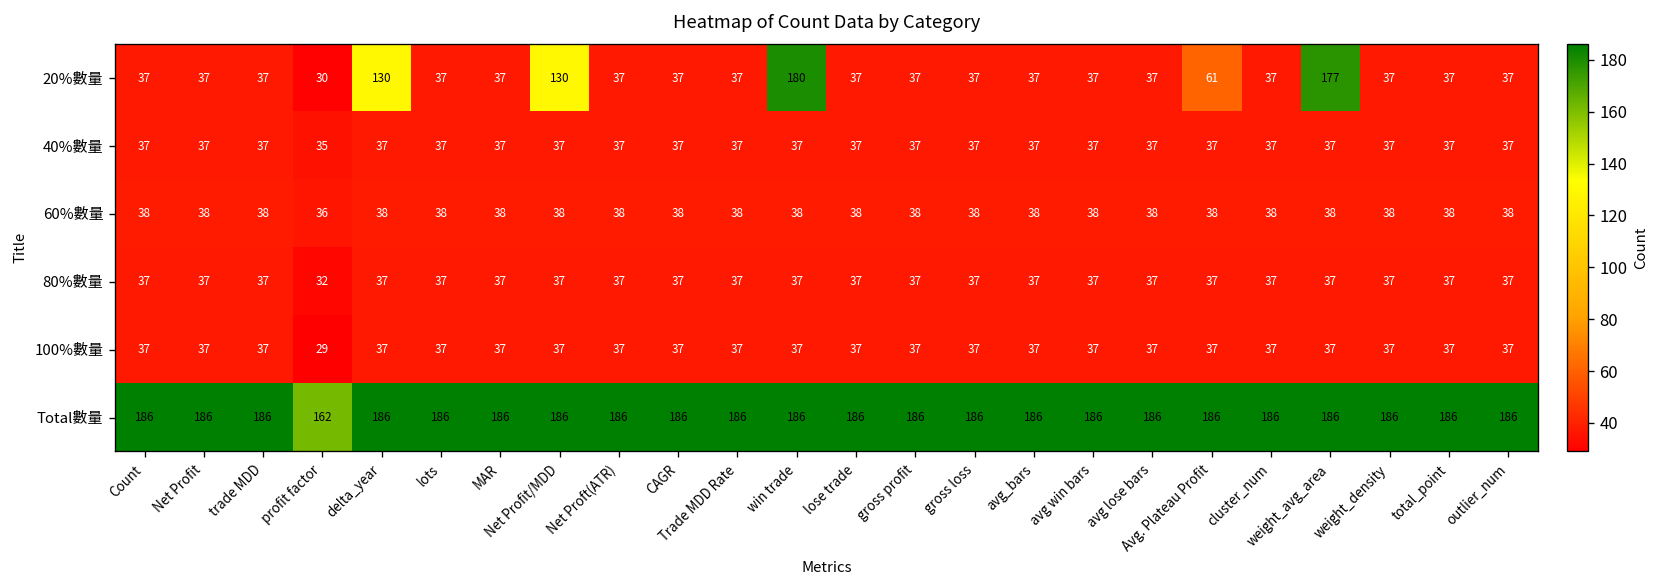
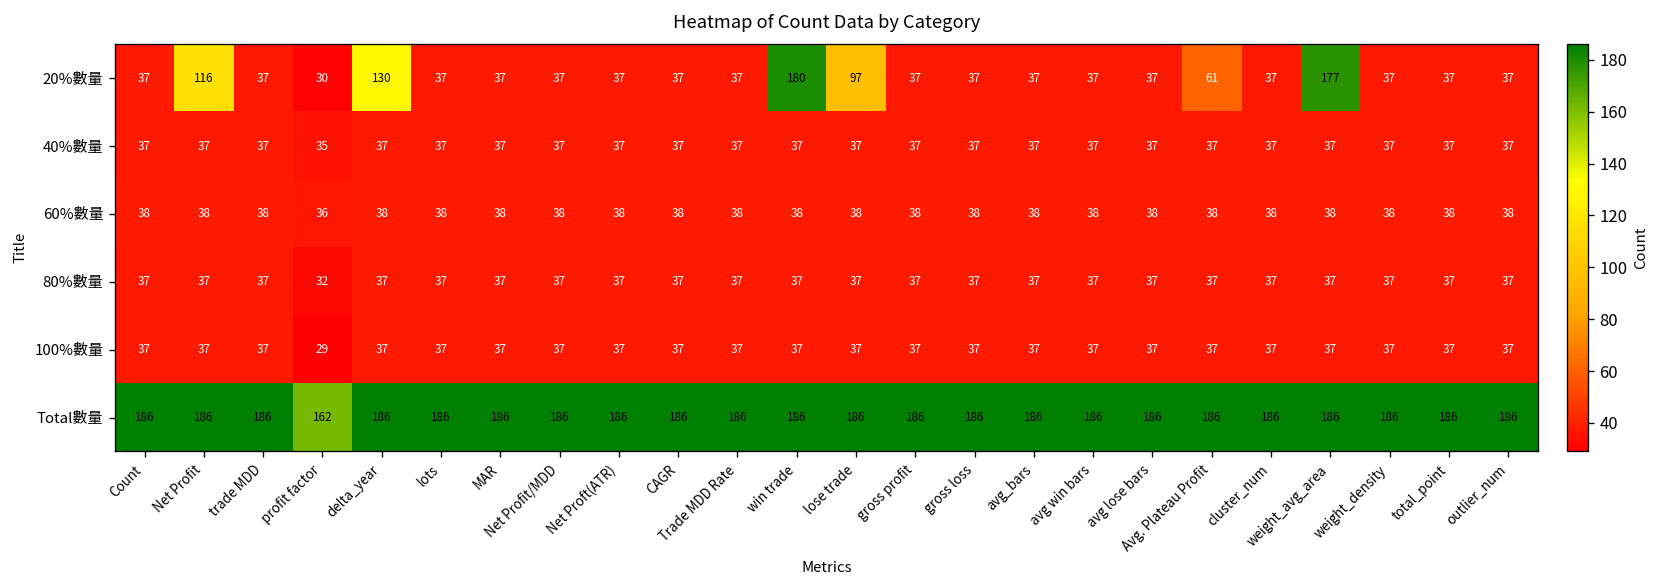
20%數量, Net Profit: 37 -> 116
20%數量, Net Profit/MDD: 130 -> 37
20%數量, lose trade: 37 -> 97
